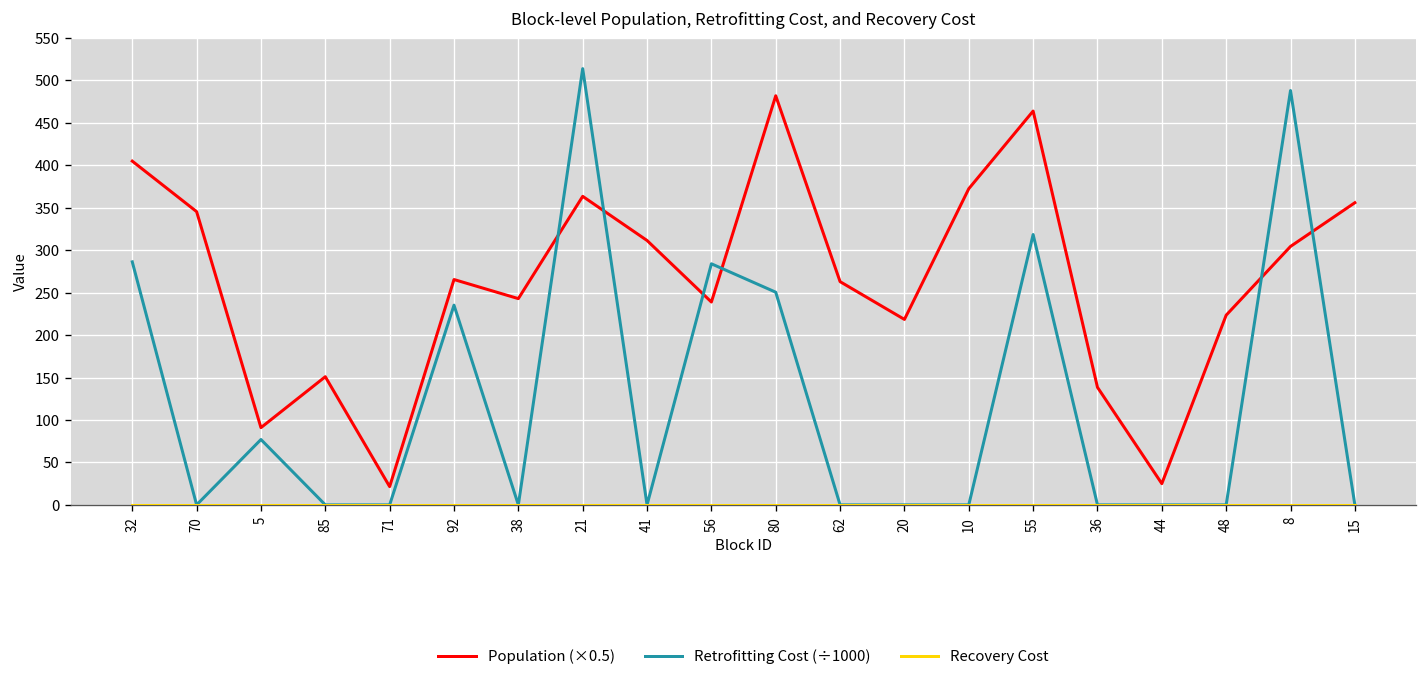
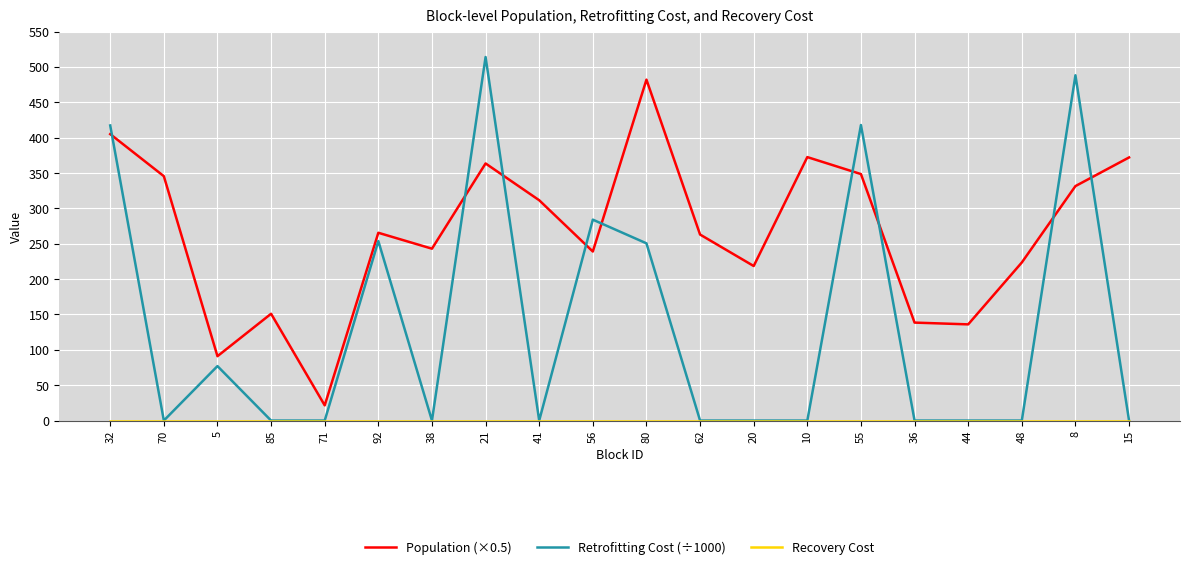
Retrofitting Cost (÷1000), 32: 290 -> 420
Retrofitting Cost (÷1000), 92: 240 -> 250
Population (×0.5), 55: 460 -> 350
Retrofitting Cost (÷1000), 55: 320 -> 420
Population (×0.5), 44: 30 -> 140
Population (×0.5), 8: 300 -> 330
Population (×0.5), 15: 360 -> 370
